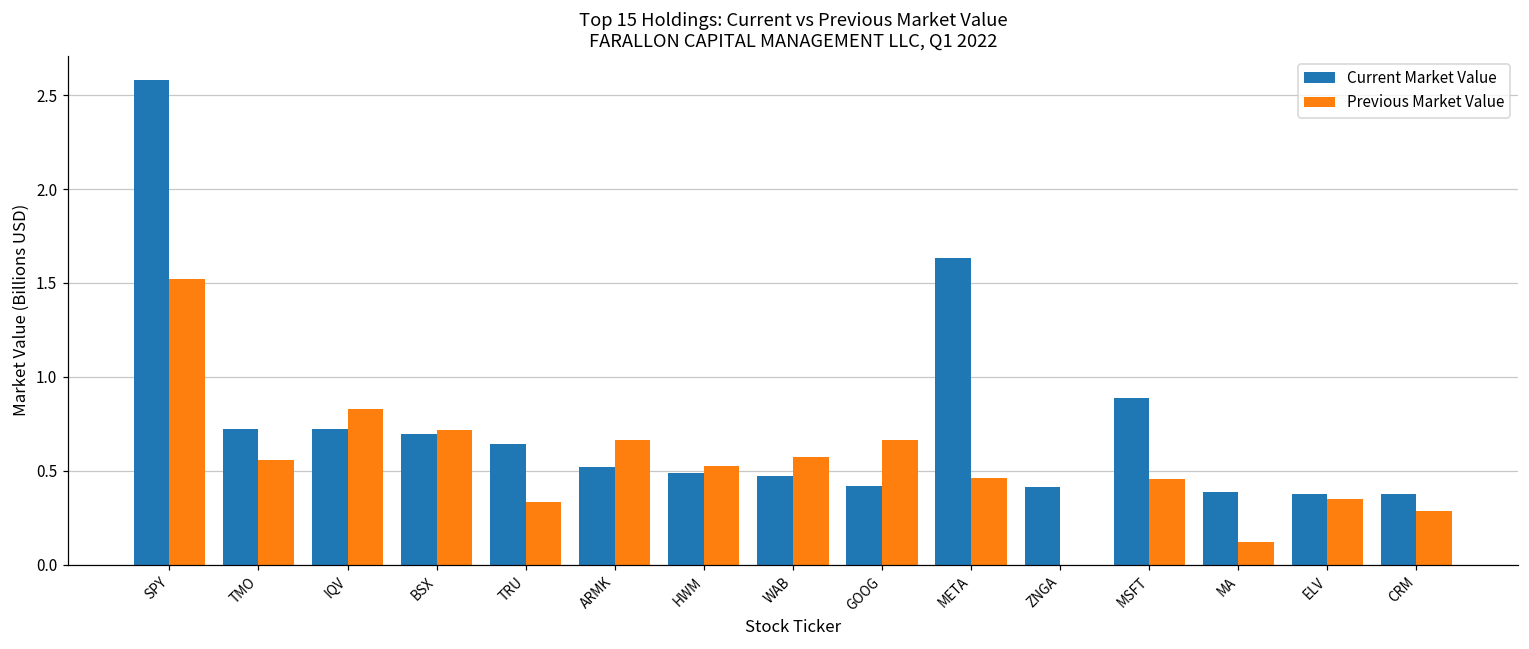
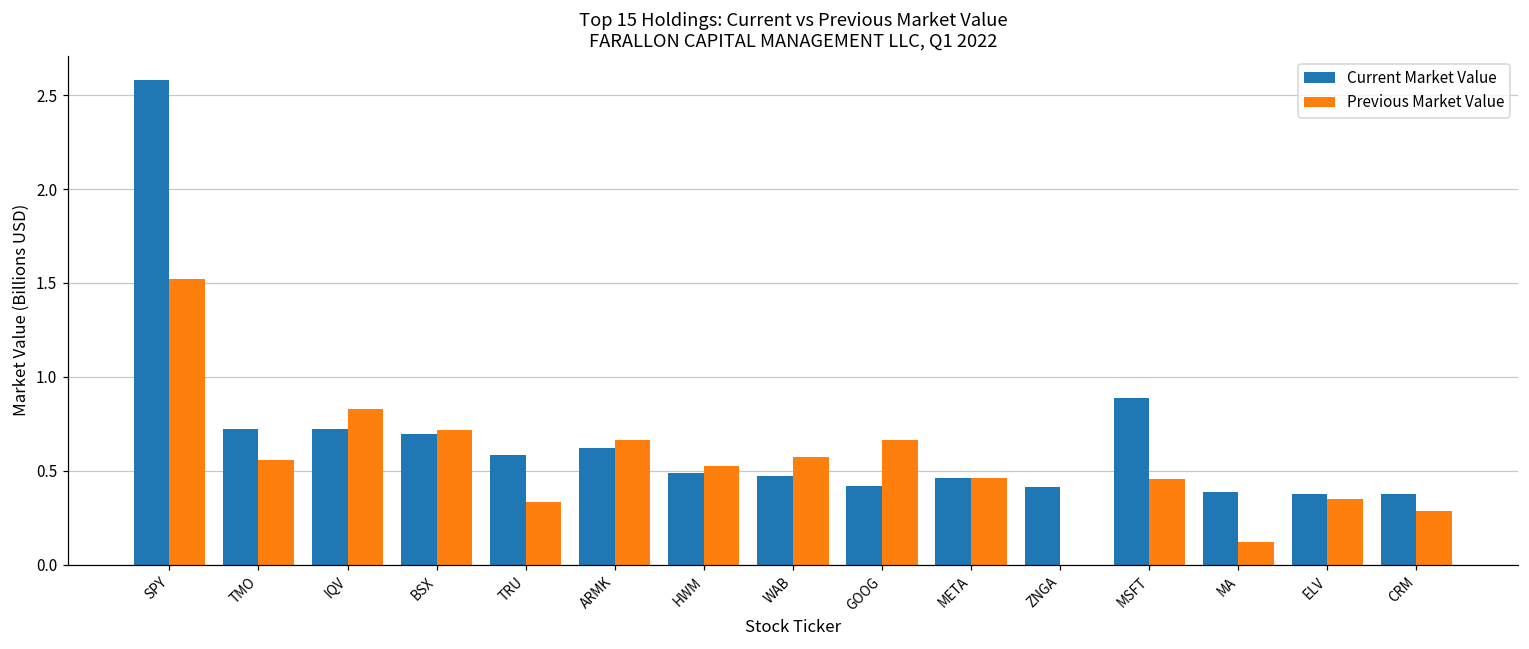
Current Market Value, TRU: 0.64 -> 0.58
Current Market Value, ARMK: 0.52 -> 0.62
Current Market Value, META: 1.63 -> 0.46
